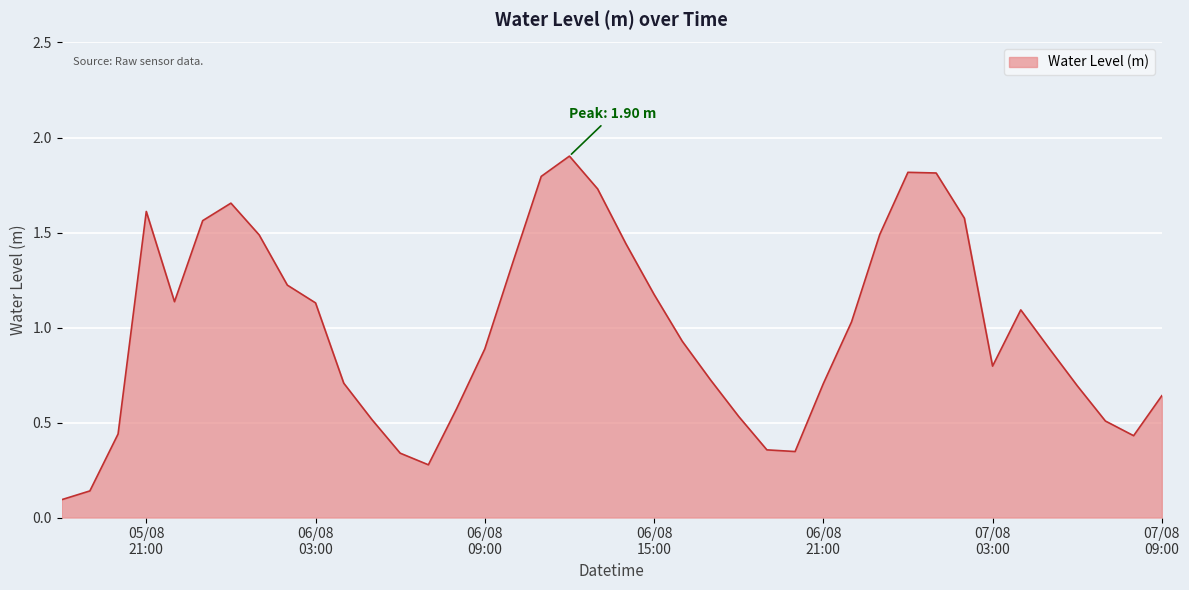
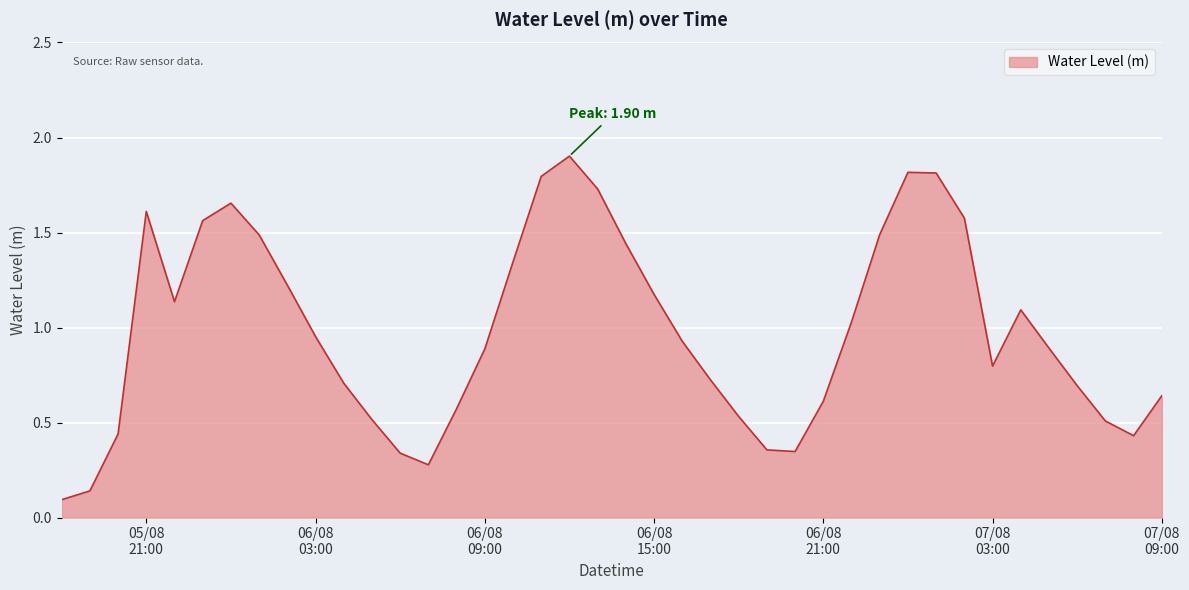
06/08 03:00: 1.13 -> 0.95
06/08 21:00: 0.70 -> 0.61
